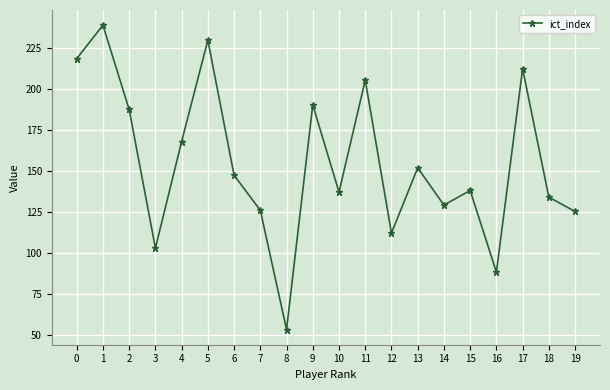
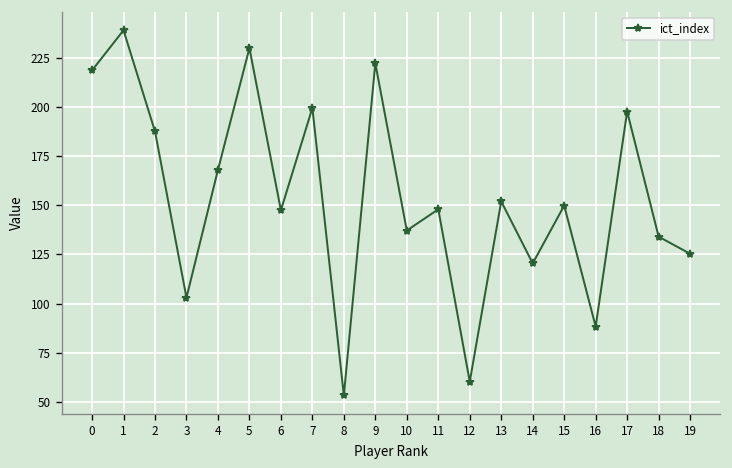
7: 126 -> 199
9: 190 -> 222
11: 205 -> 148
12: 112 -> 60
14: 129 -> 120
15: 138 -> 150
17: 212 -> 198
